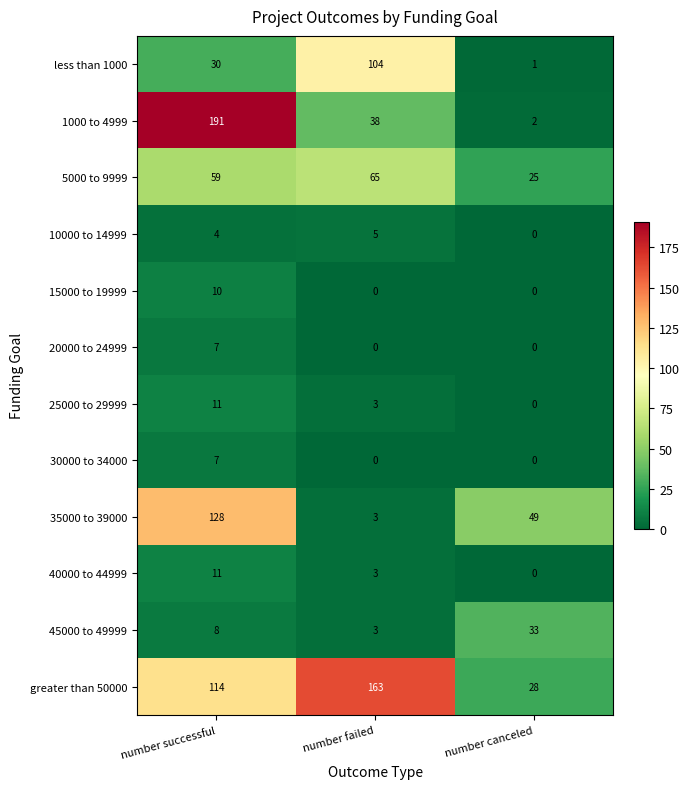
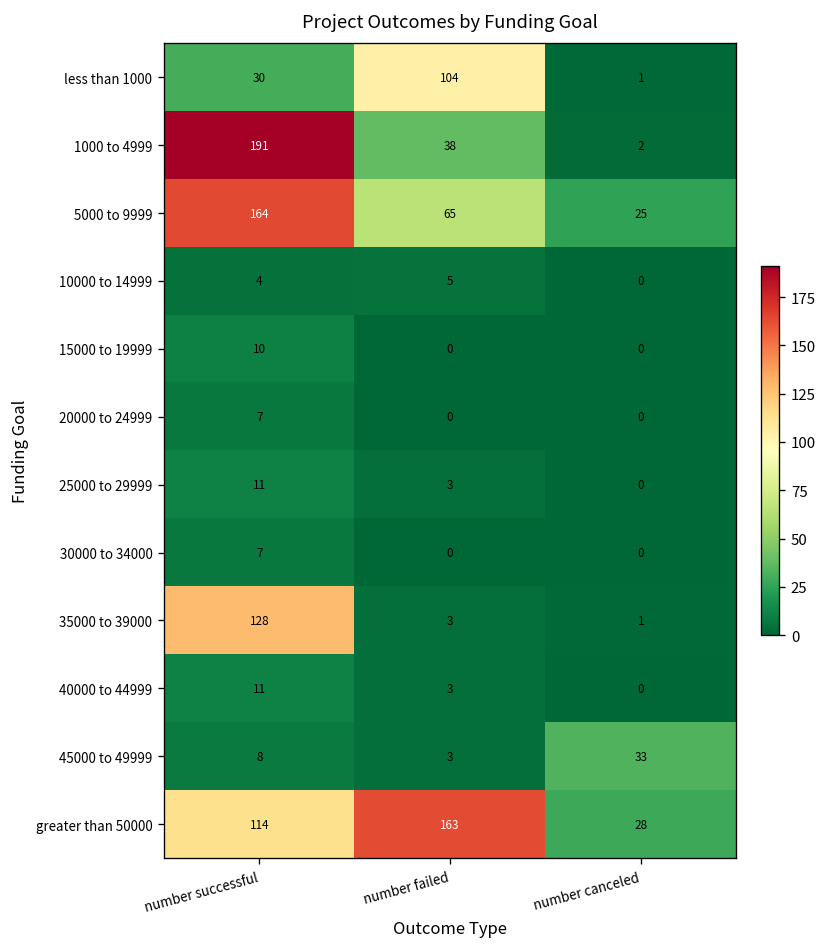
5000 to 9999, number successful: 59 -> 164
35000 to 39000, number canceled: 49 -> 1
